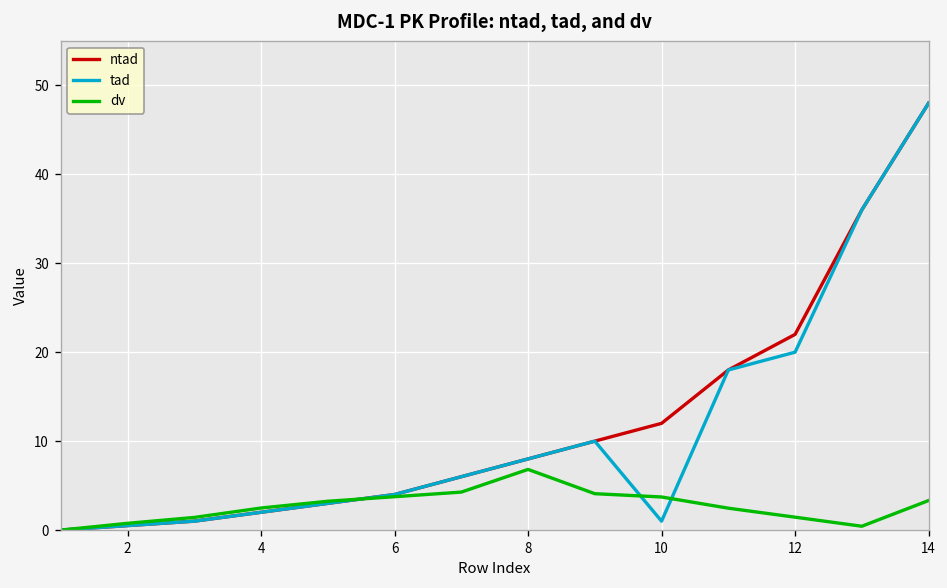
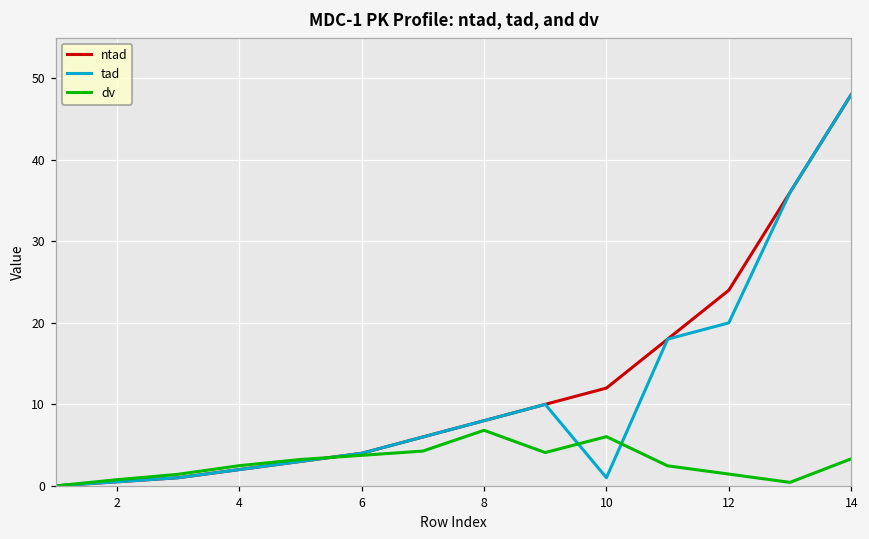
dv, 10: 4 -> 6
ntad, 12: 22 -> 24
